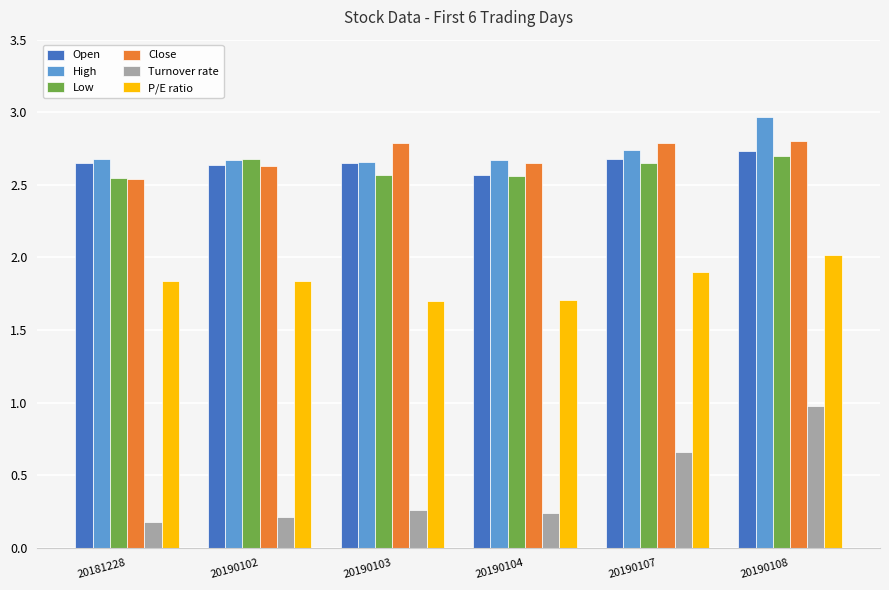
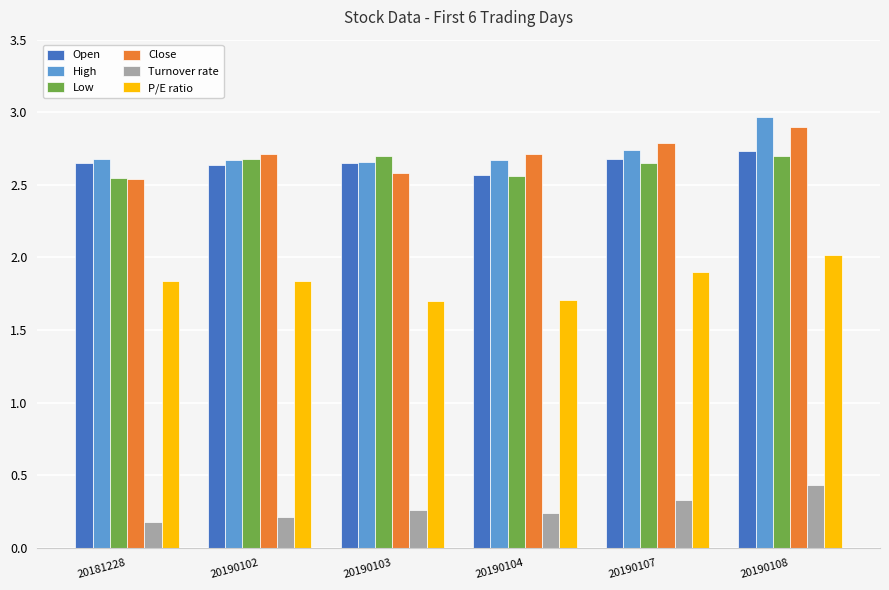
Close, 20190102: 2.63 -> 2.71
Low, 20190103: 2.57 -> 2.70
Close, 20190103: 2.79 -> 2.58
Close, 20190104: 2.65 -> 2.71
Turnover rate, 20190107: 0.66 -> 0.33
Close, 20190108: 2.8 -> 2.9
Turnover rate, 20190108: 0.98 -> 0.43
